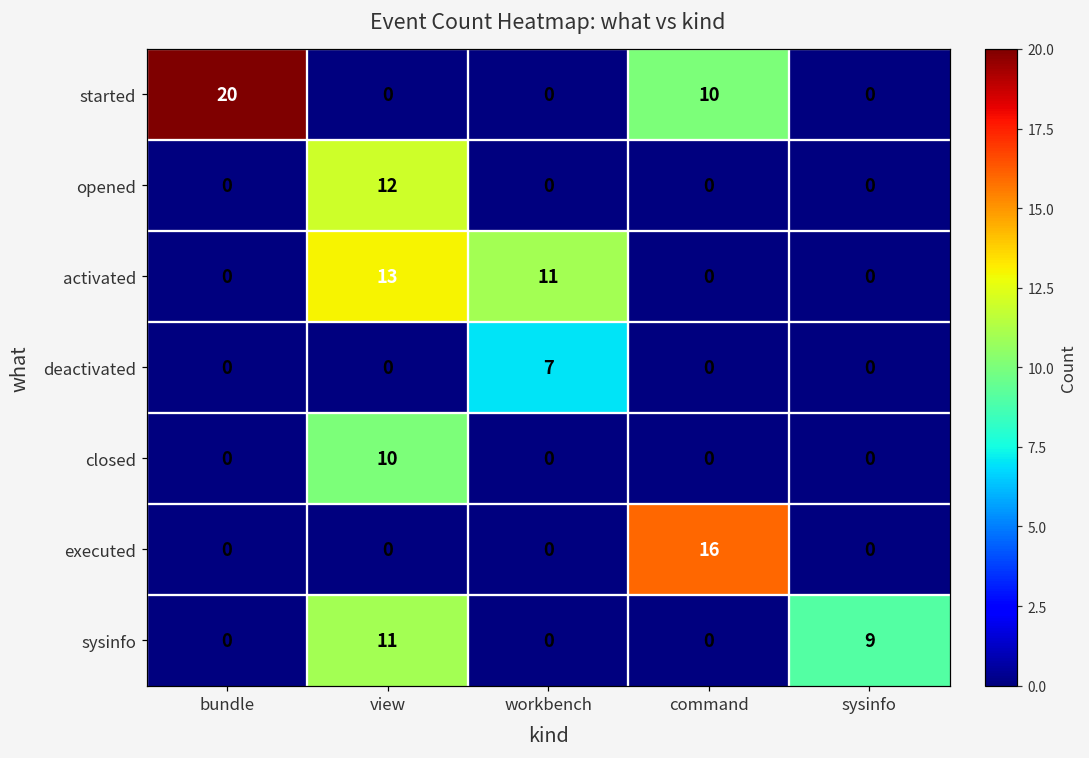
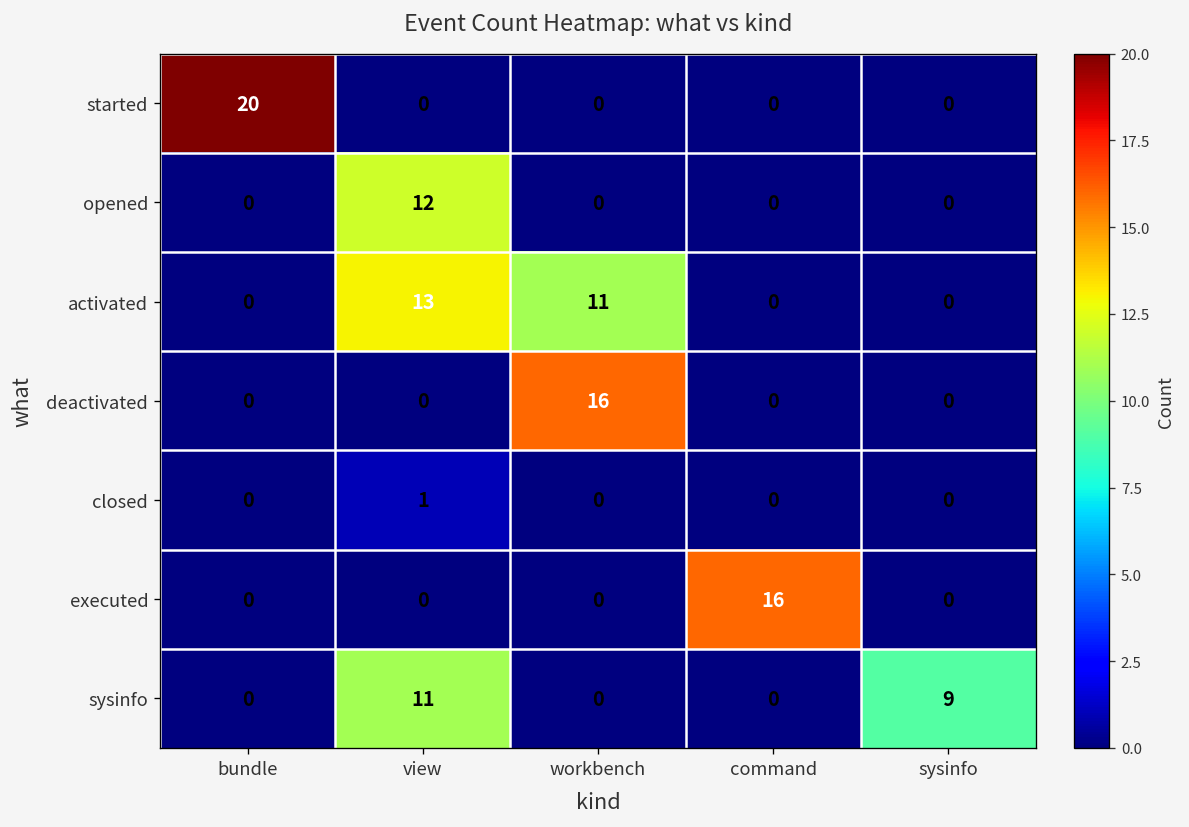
started, command: 10 -> 0
deactivated, workbench: 7 -> 16
closed, view: 10 -> 1
